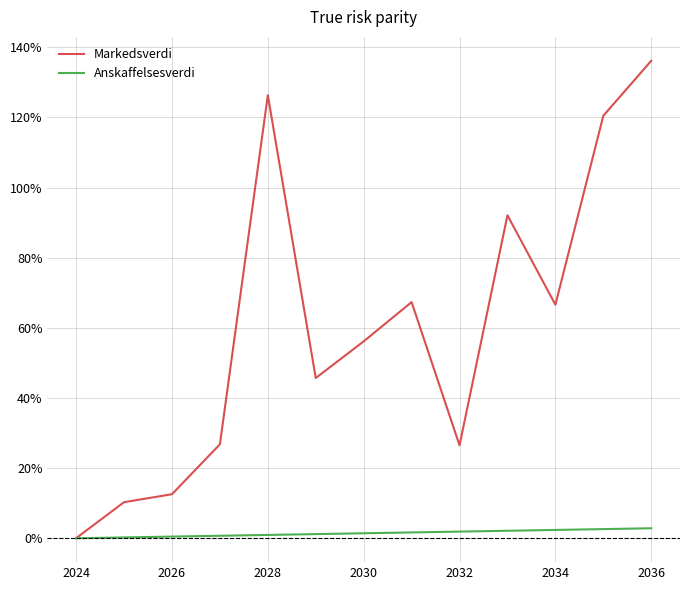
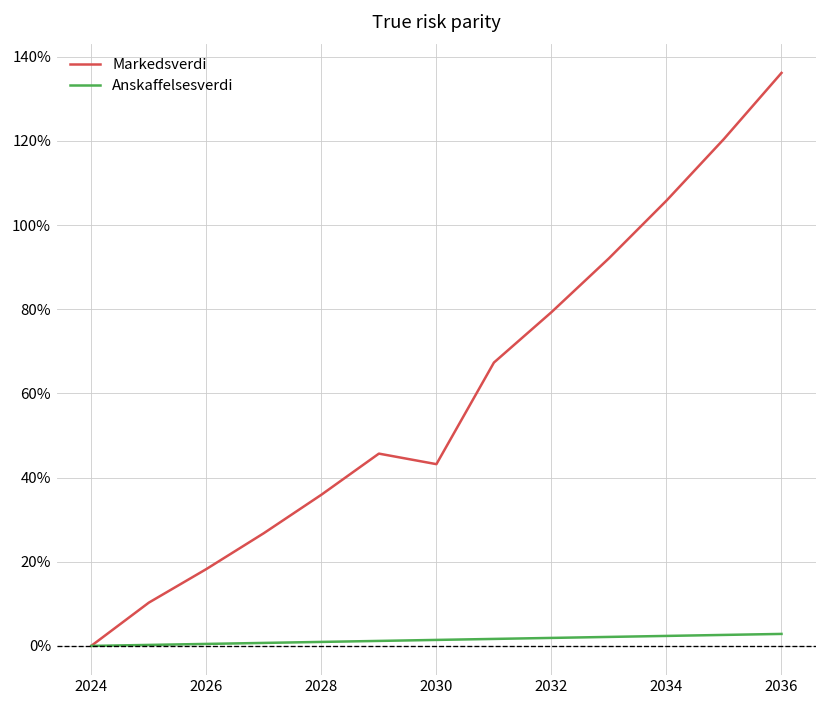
Markedsverdi, 2026: 13% -> 18%
Markedsverdi, 2028: 126% -> 36%
Markedsverdi, 2030: 56% -> 43%
Markedsverdi, 2032: 27% -> 79%
Markedsverdi, 2034: 67% -> 106%
